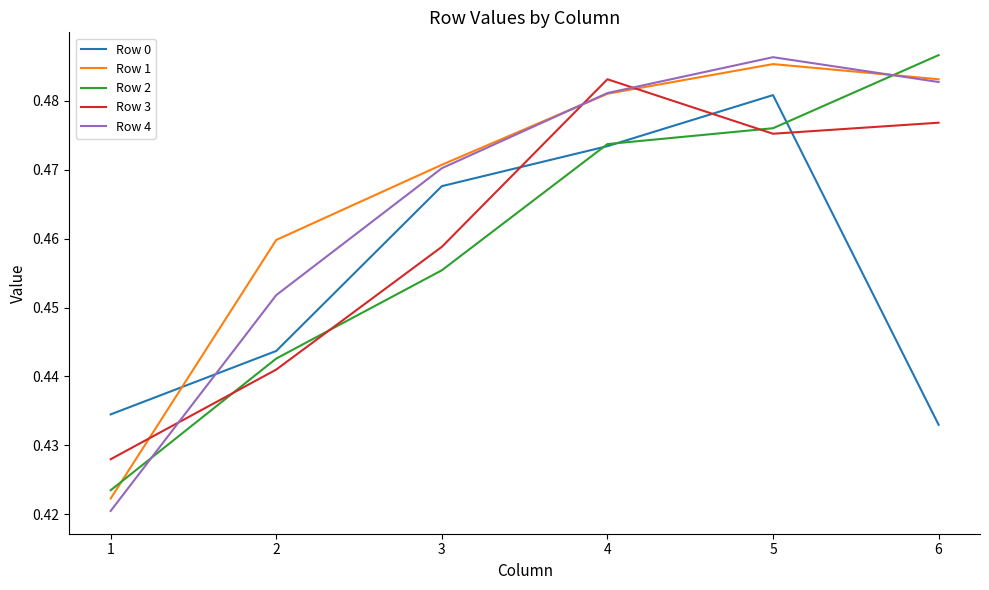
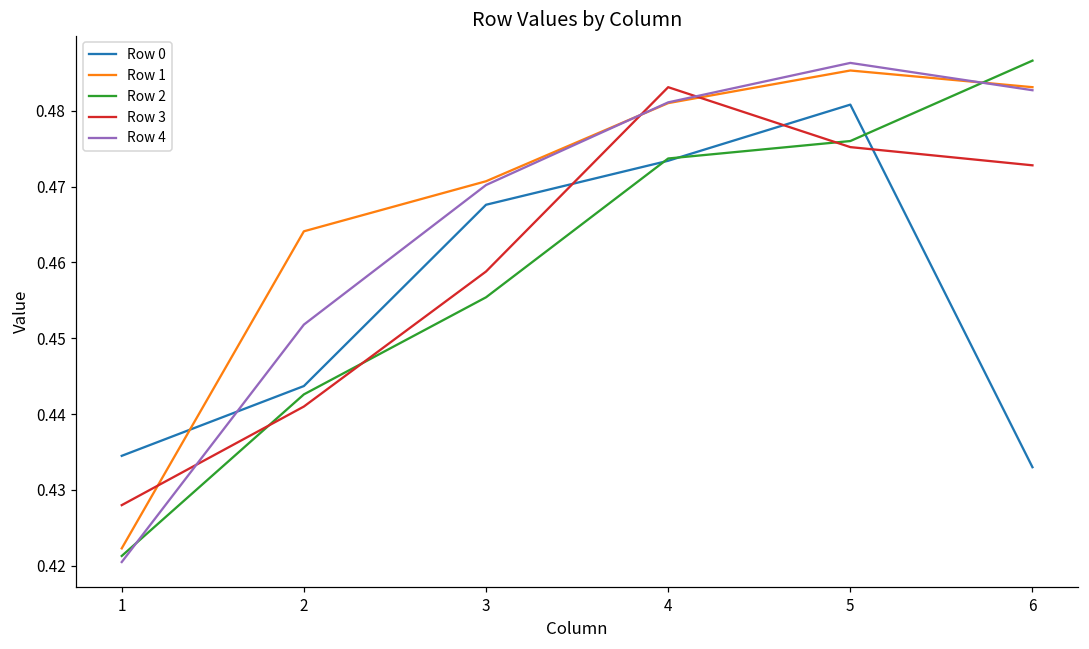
Row 2, 1: 0.424 -> 0.421
Row 1, 2: 0.460 -> 0.464
Row 3, 6: 0.477 -> 0.473
